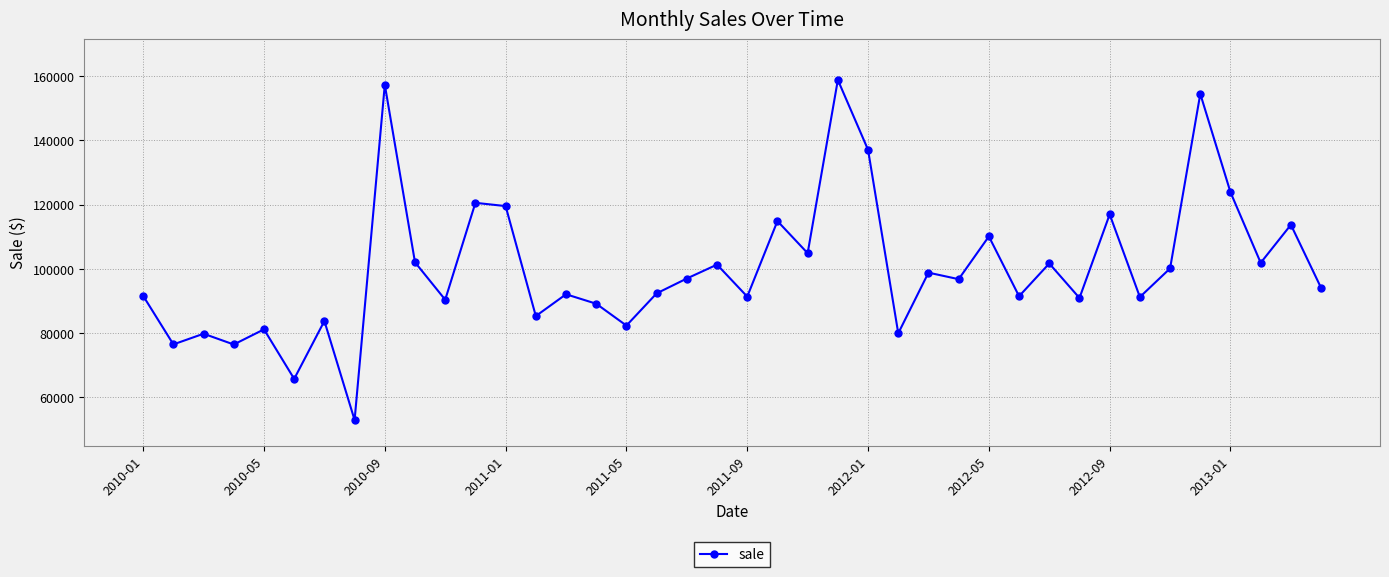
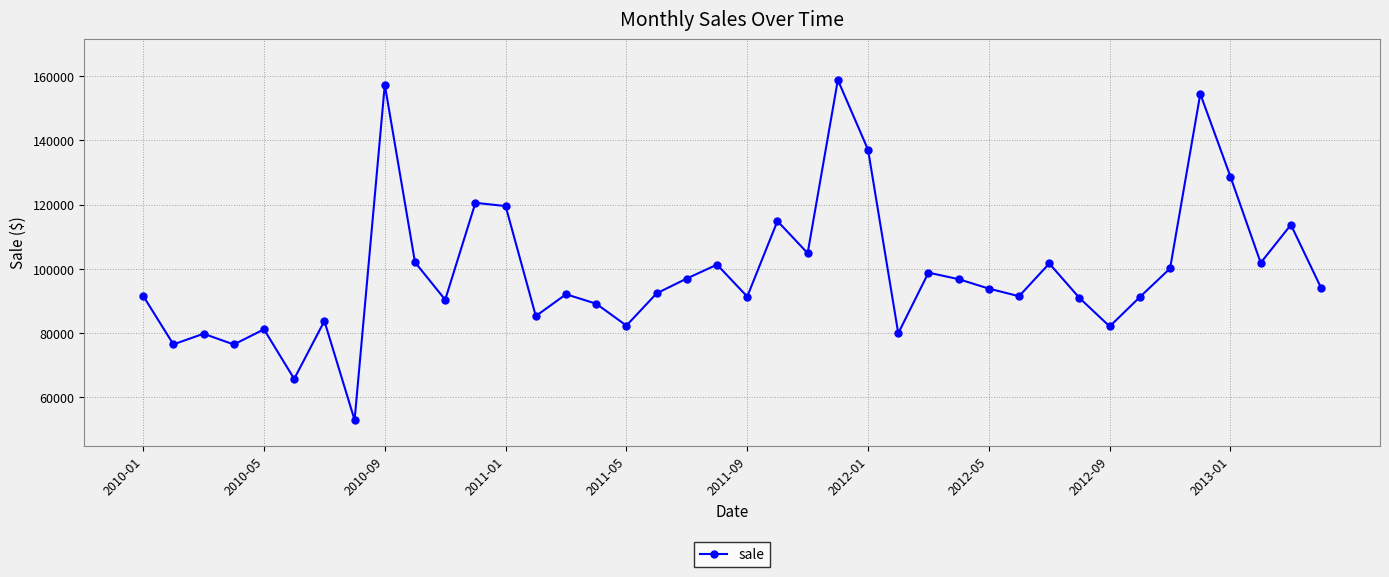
2012-05: 110000 -> 94000
2012-09: 117000 -> 82000
2013-01: 124000 -> 129000
